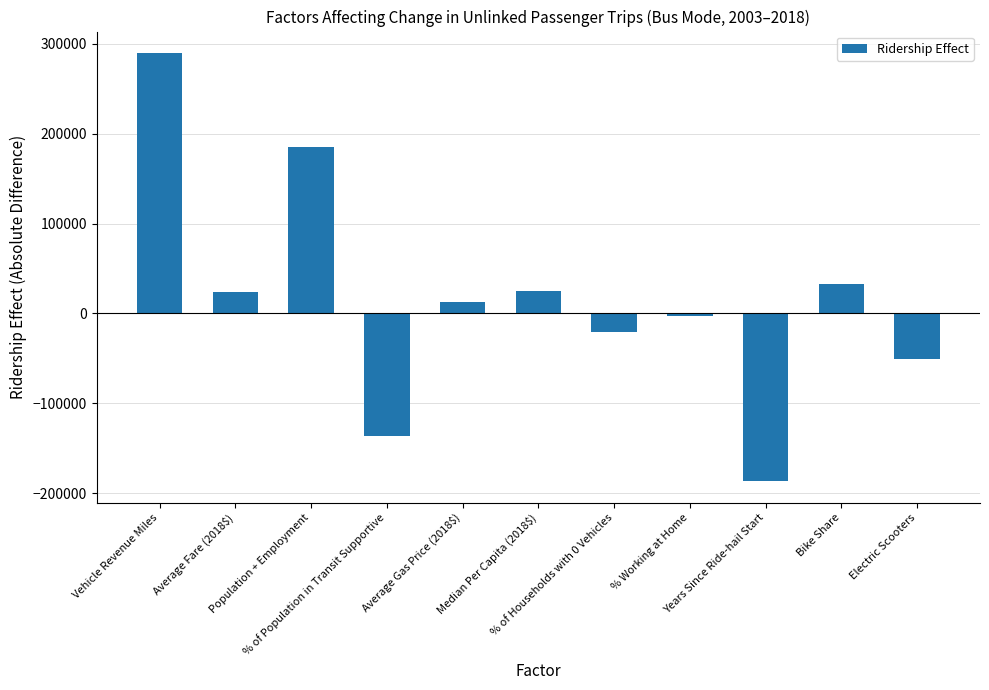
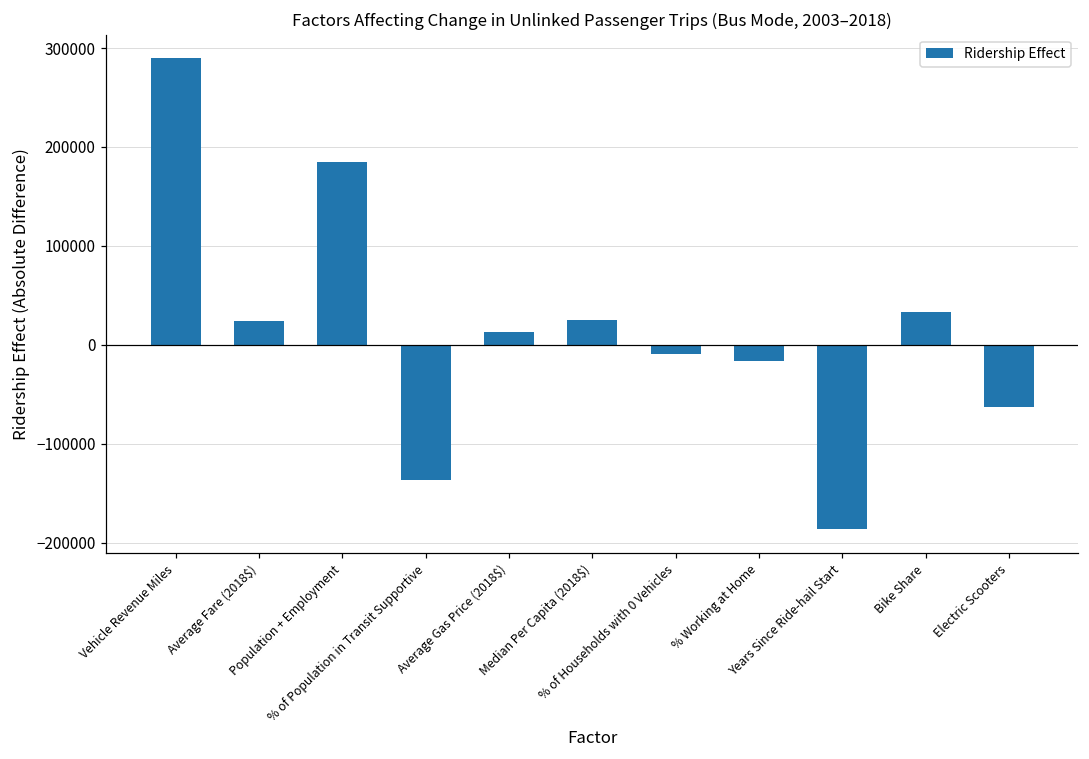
% of Households with 0 Vehicles: -20000 -> -10000
% Working at Home: 0 -> -20000
Electric Scooters: -50000 -> -60000
